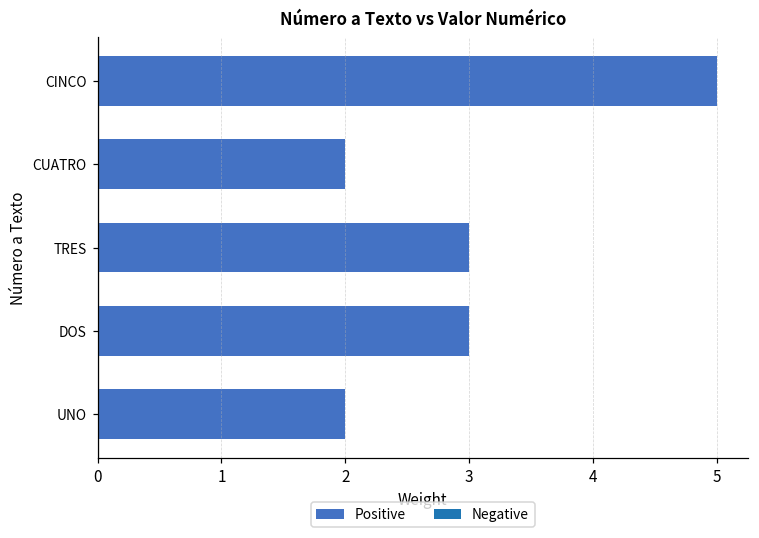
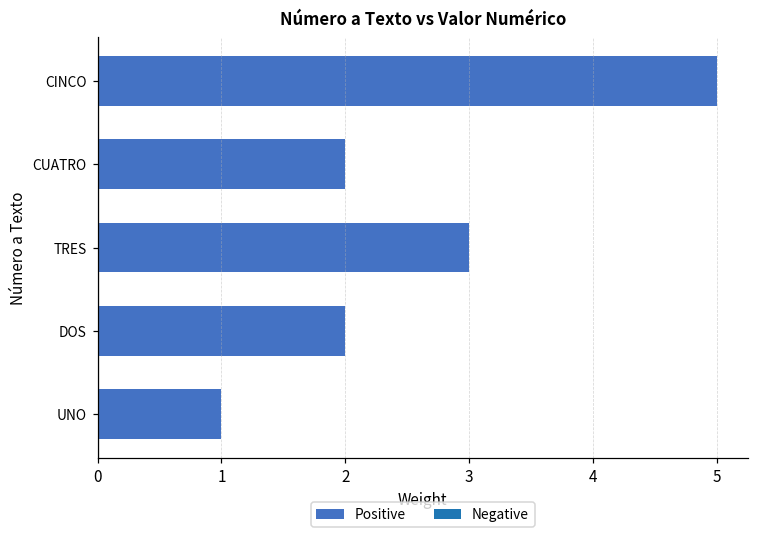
DOS: 3 -> 2
UNO: 2 -> 1
